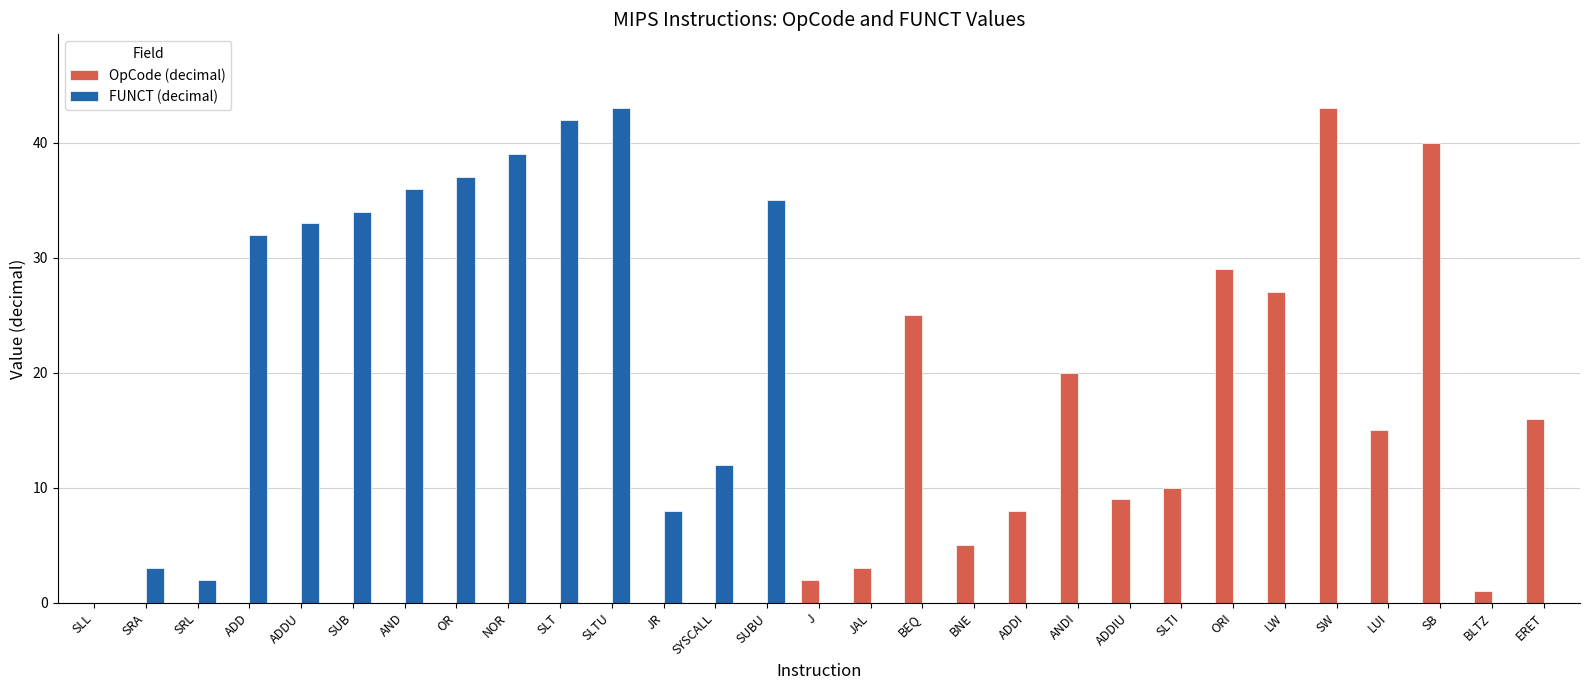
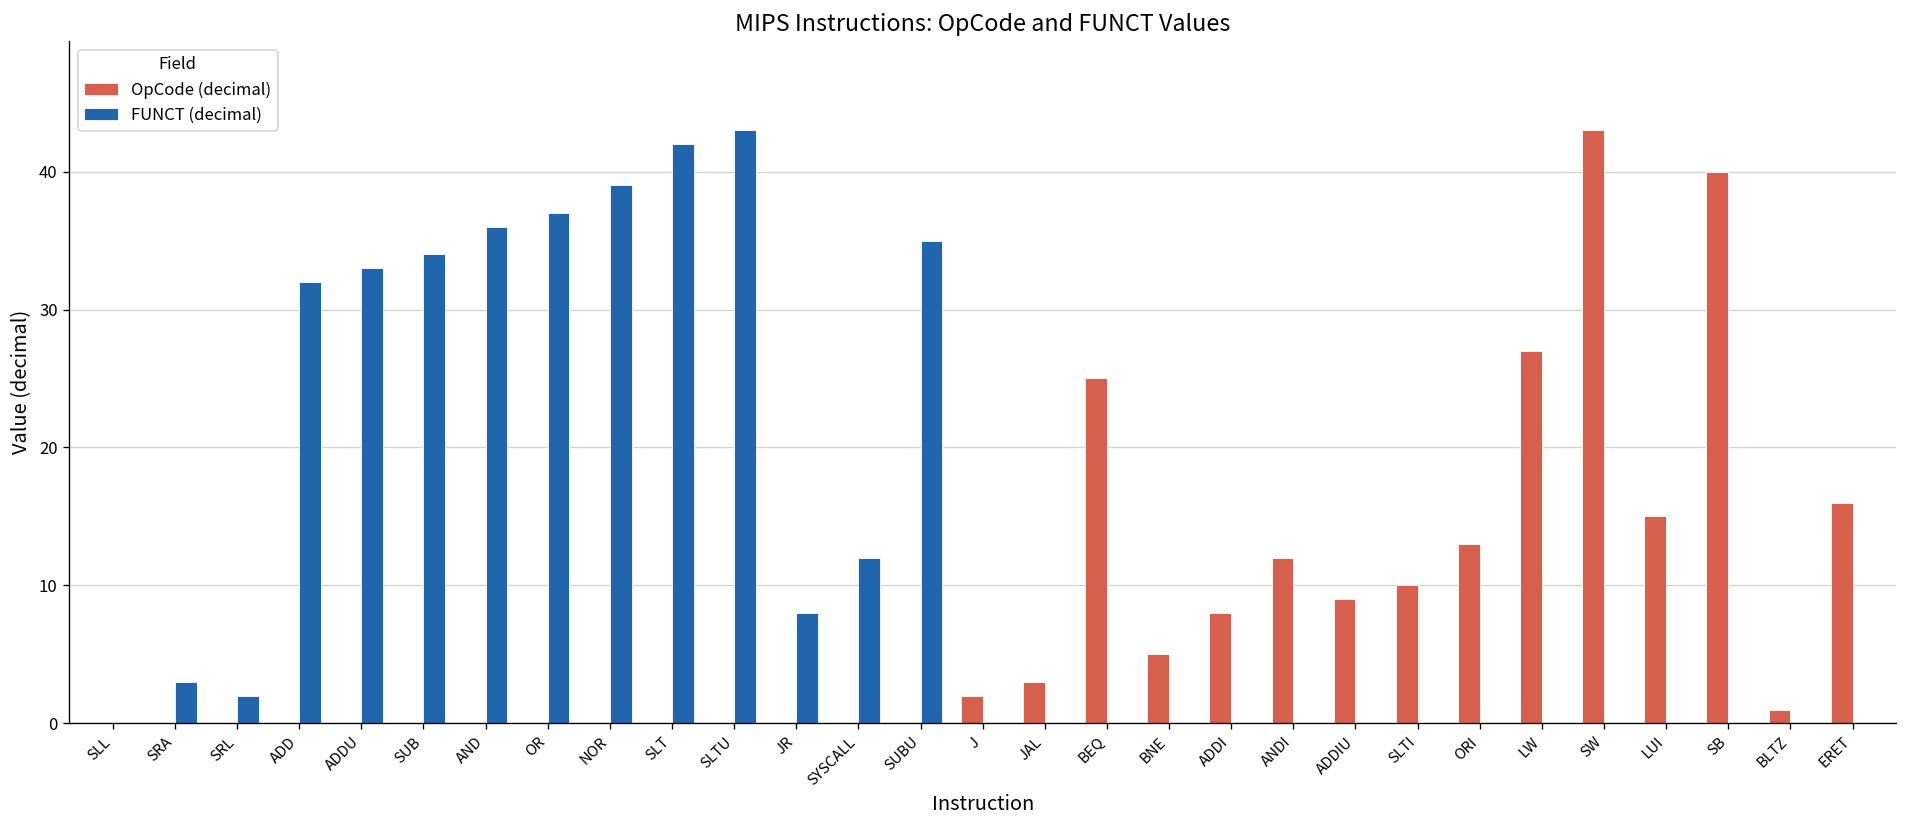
OpCode (decimal), ANDI: 20 -> 12
OpCode (decimal), ORI: 29 -> 13
